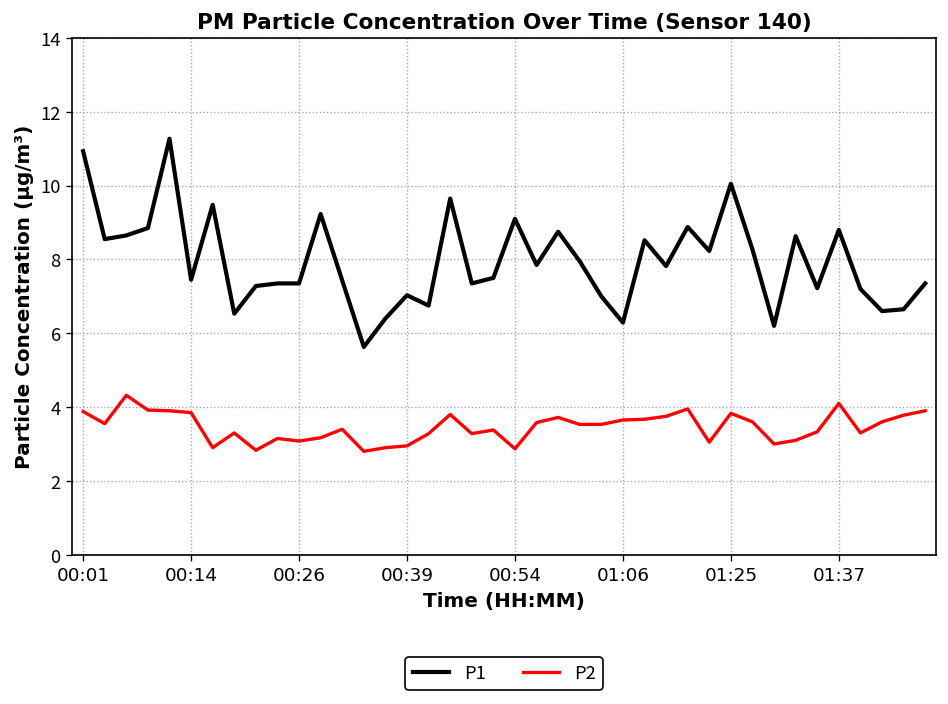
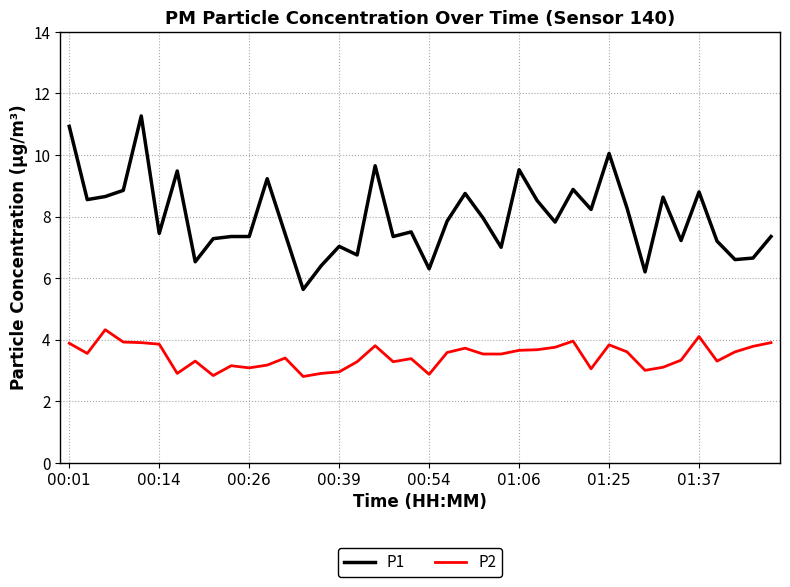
P1, 00:54: 9.1 -> 6.3
P1, 01:06: 6.3 -> 9.5
